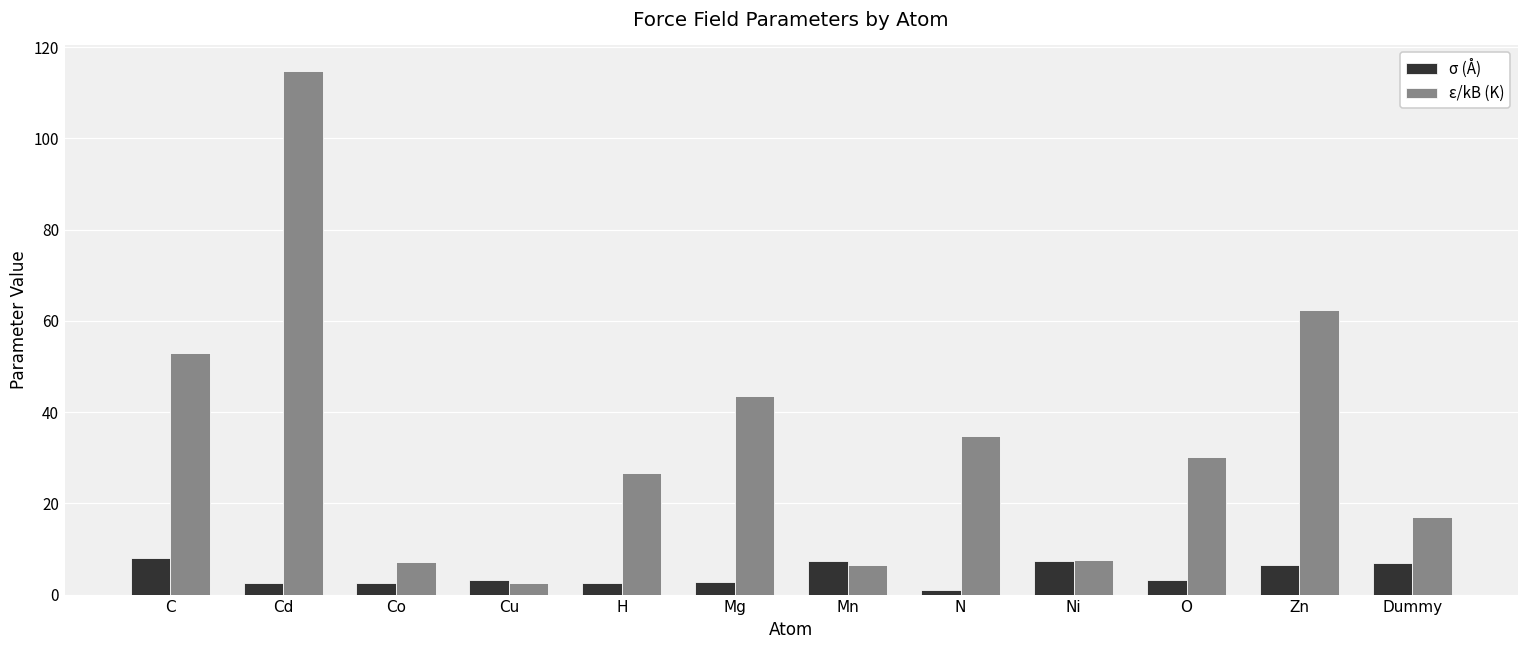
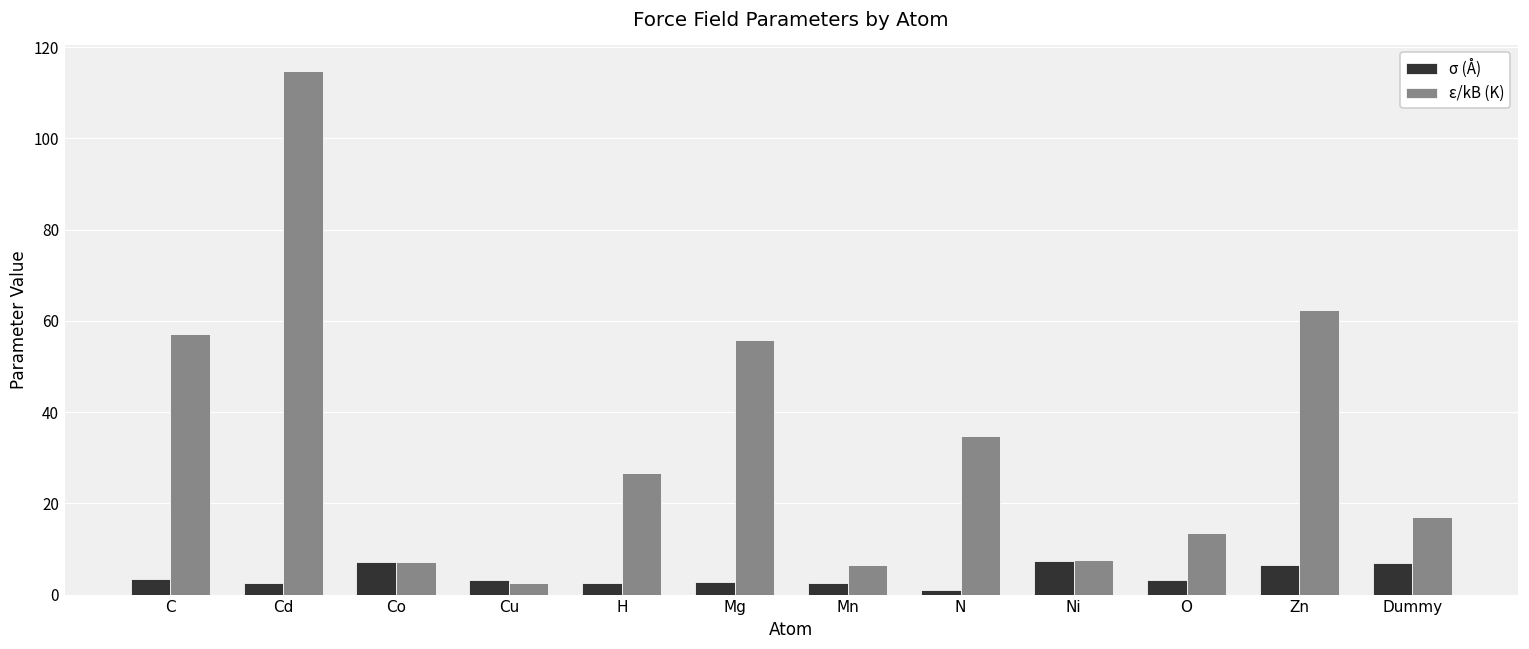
σ (Å), C: 8 -> 3
ε/kB (K), C: 53 -> 57
σ (Å), Co: 3 -> 7
ε/kB (K), Mg: 44 -> 56
σ (Å), Mn: 7 -> 3
ε/kB (K), O: 30 -> 14
